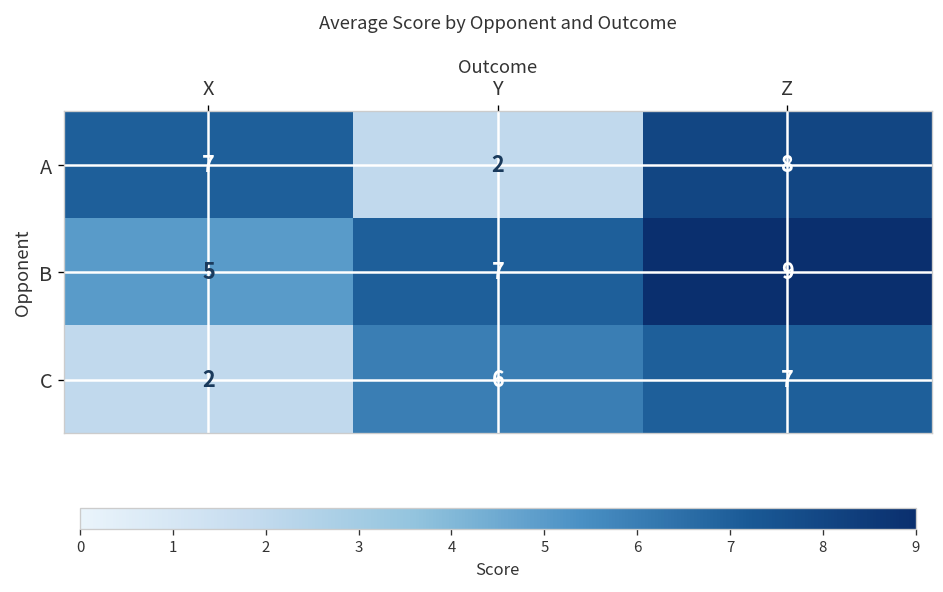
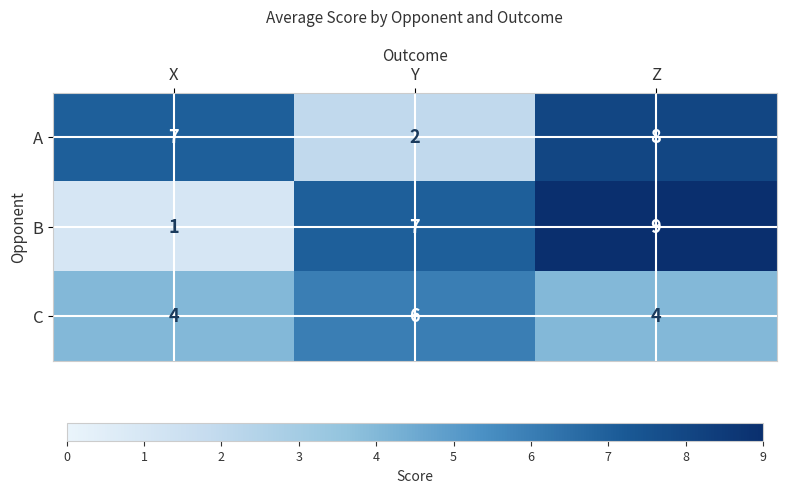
B, X: 5 -> 1
C, X: 2 -> 4
C, Z: 7 -> 4
